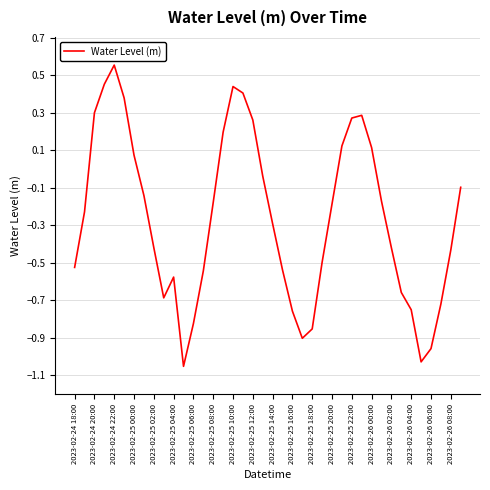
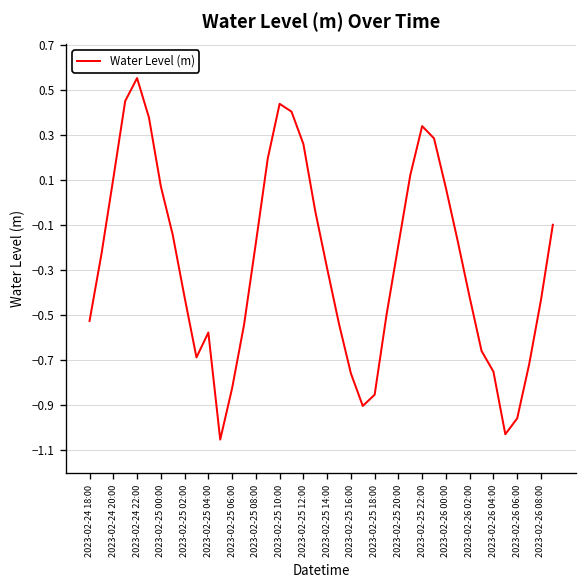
2023-02-24 20:00: 0.30 -> 0.11
2023-02-25 22:00: 0.27 -> 0.34
2023-02-26 00:00: 0.11 -> 0.06
